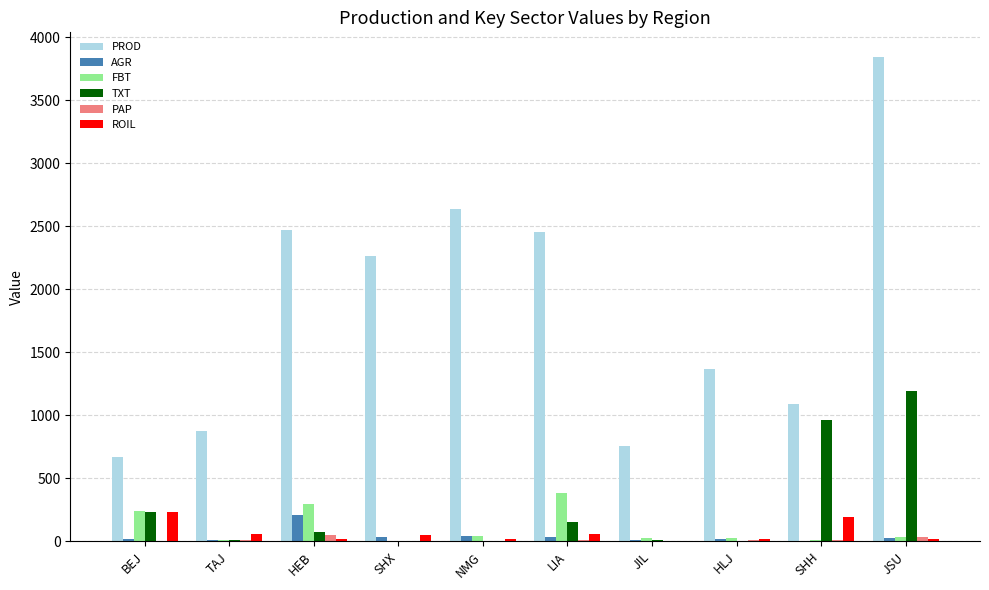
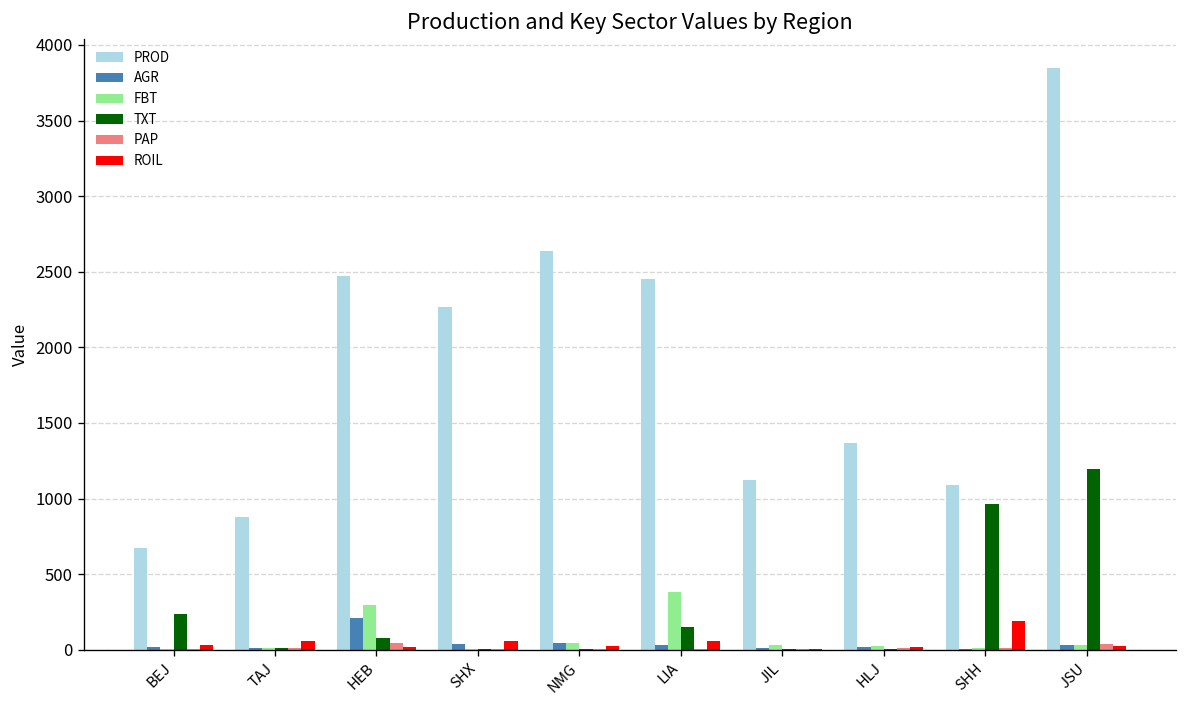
FBT, BEJ: 250 -> 0
ROIL, BEJ: 230 -> 30
PROD, JIL: 760 -> 1120
